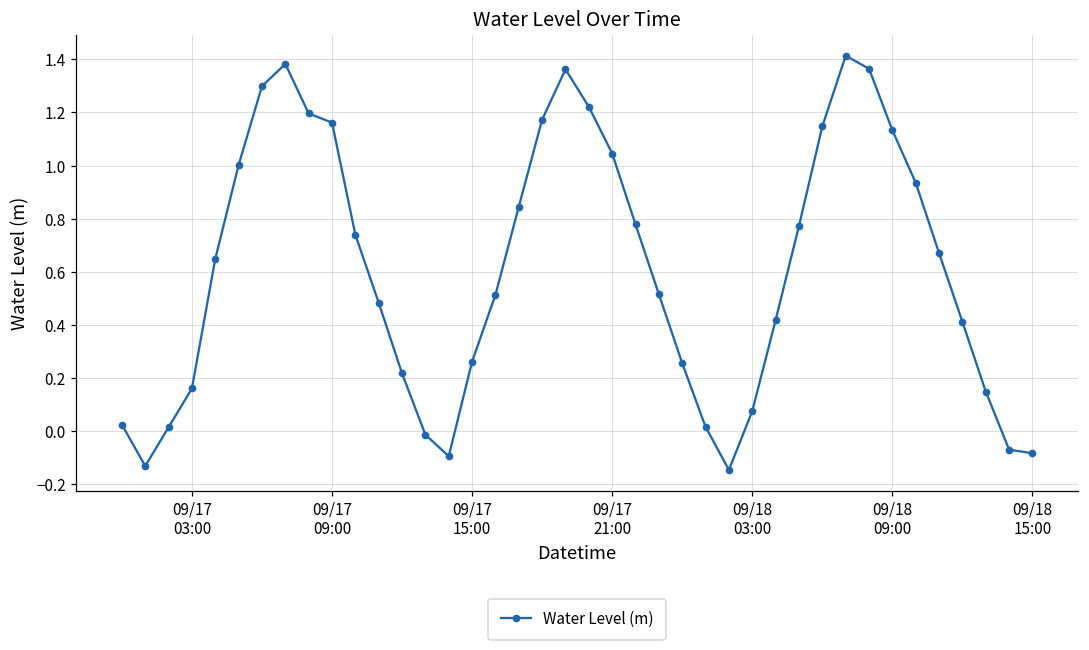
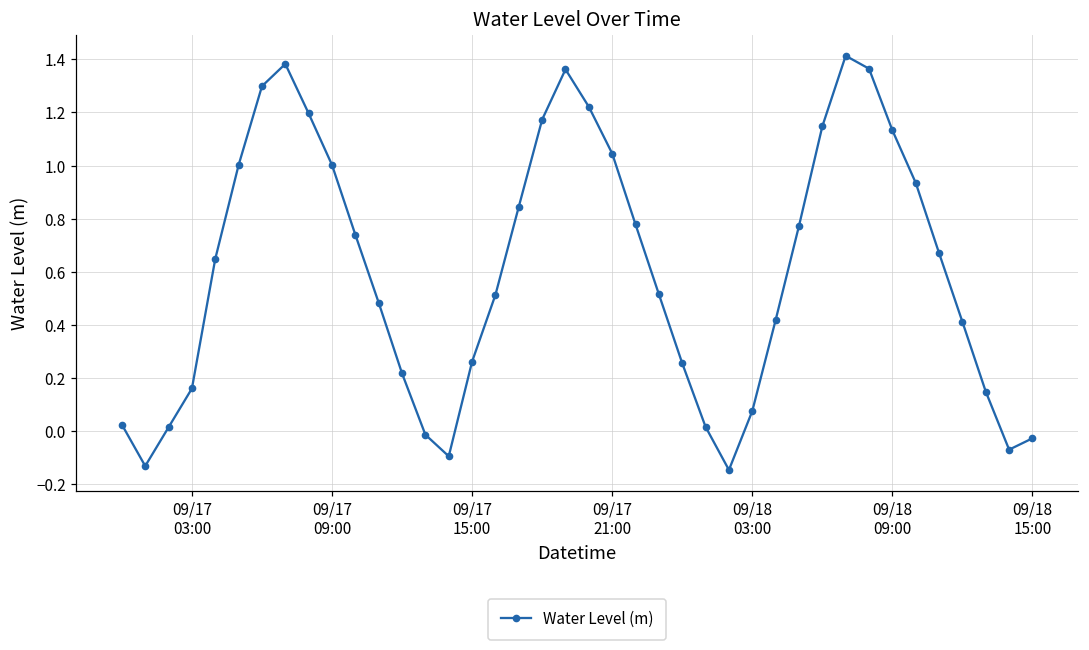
09/17 09:00: 1.16 -> 1.00
09/18 15:00: -0.08 -> -0.03
